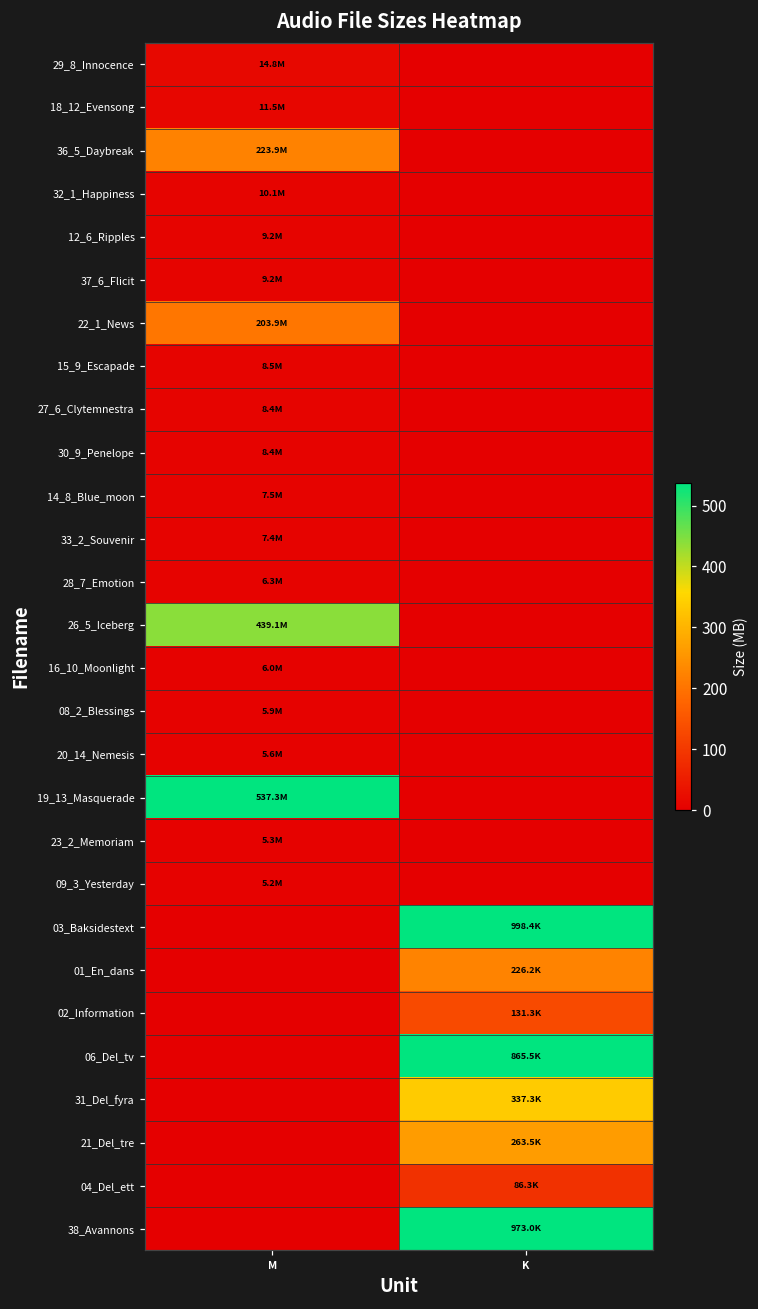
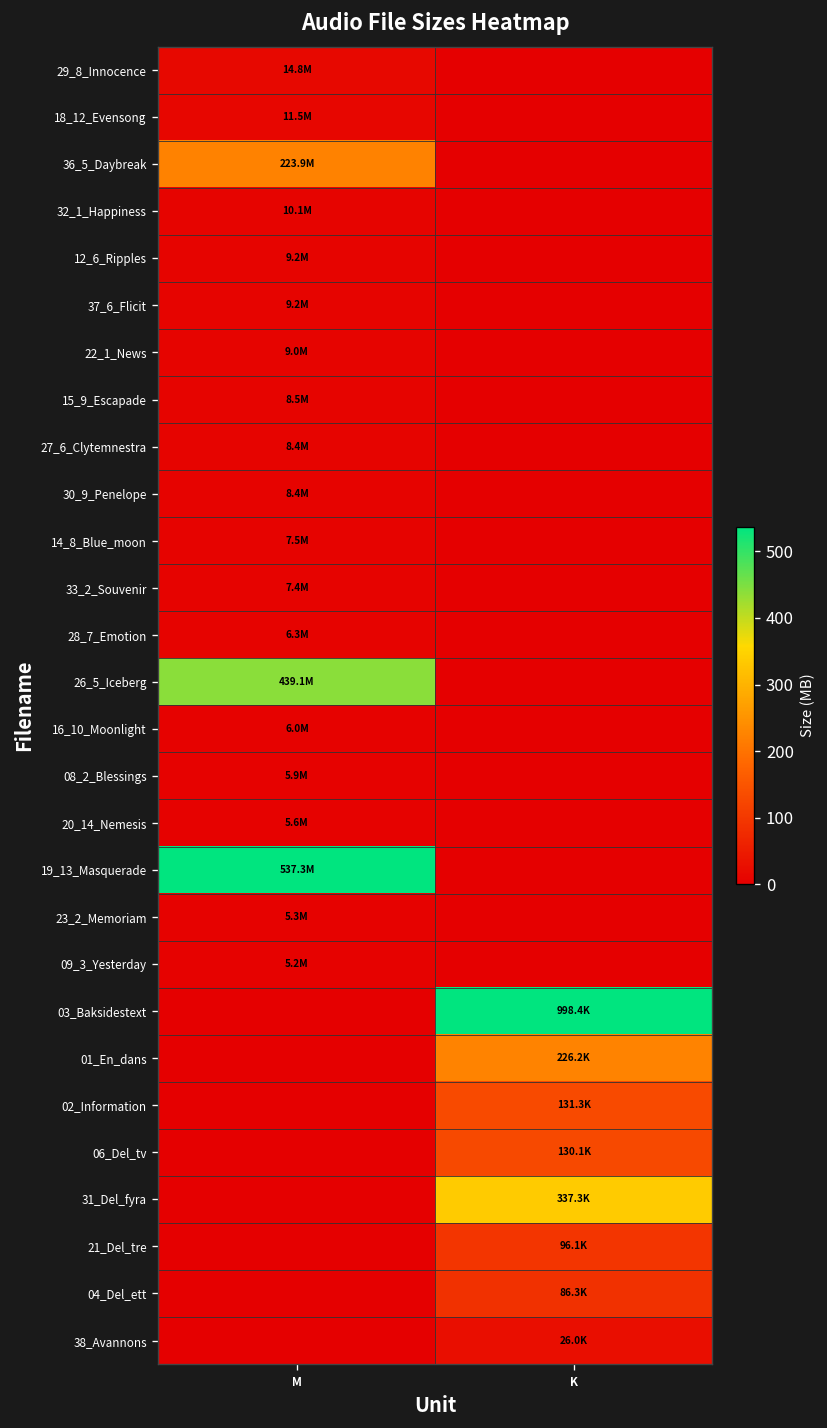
22_1_News, M: 203.9M -> 9.0M
06_Del_tv, K: 865.5K -> 130.1K
21_Del_tre, K: 263.5K -> 96.1K
38_Avannons, K: 973.0K -> 26.0K
